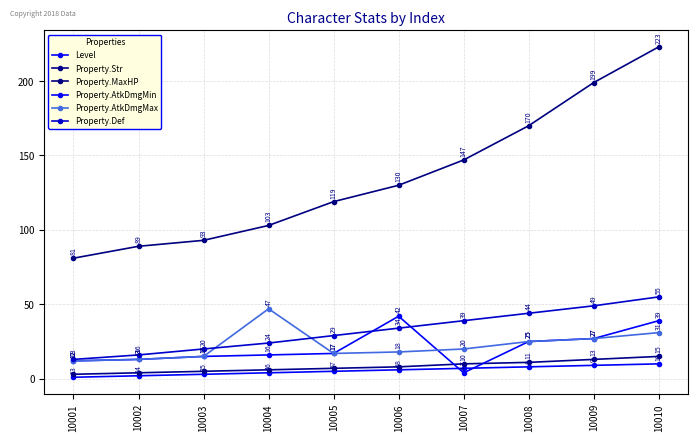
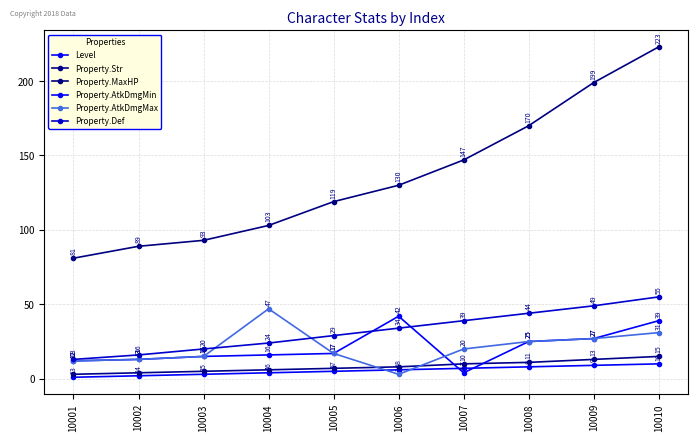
Property.AtkDmgMax, 10006: 18 -> 3
